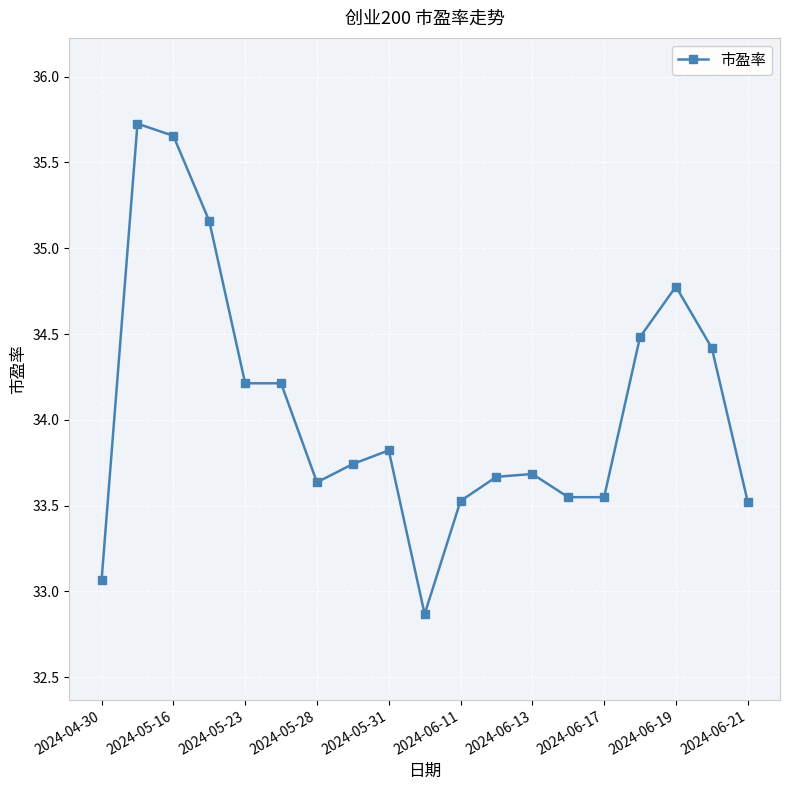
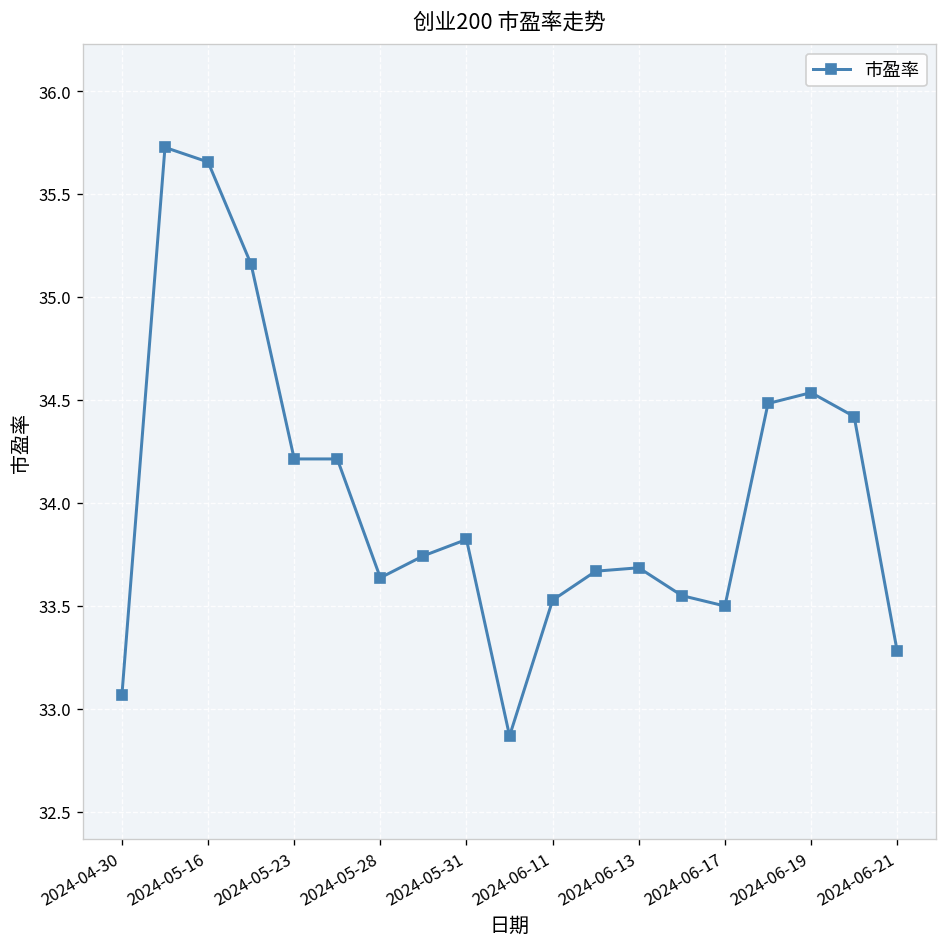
2024-06-17: 33.55 -> 33.50
2024-06-19: 34.78 -> 34.54
2024-06-21: 33.52 -> 33.28
